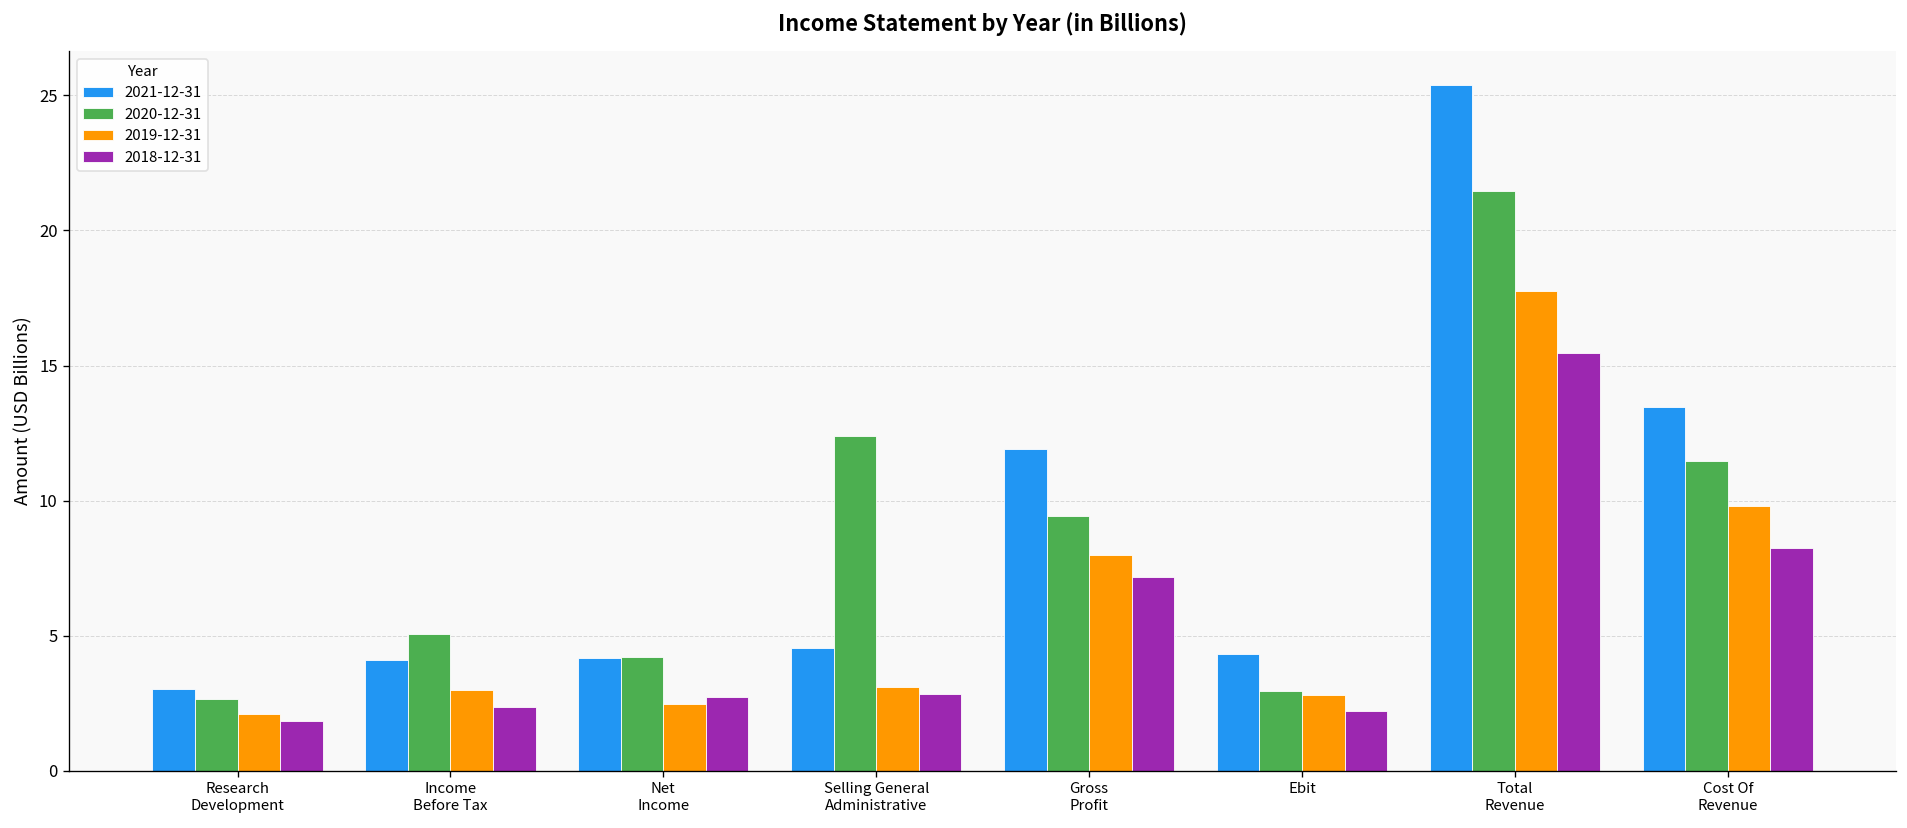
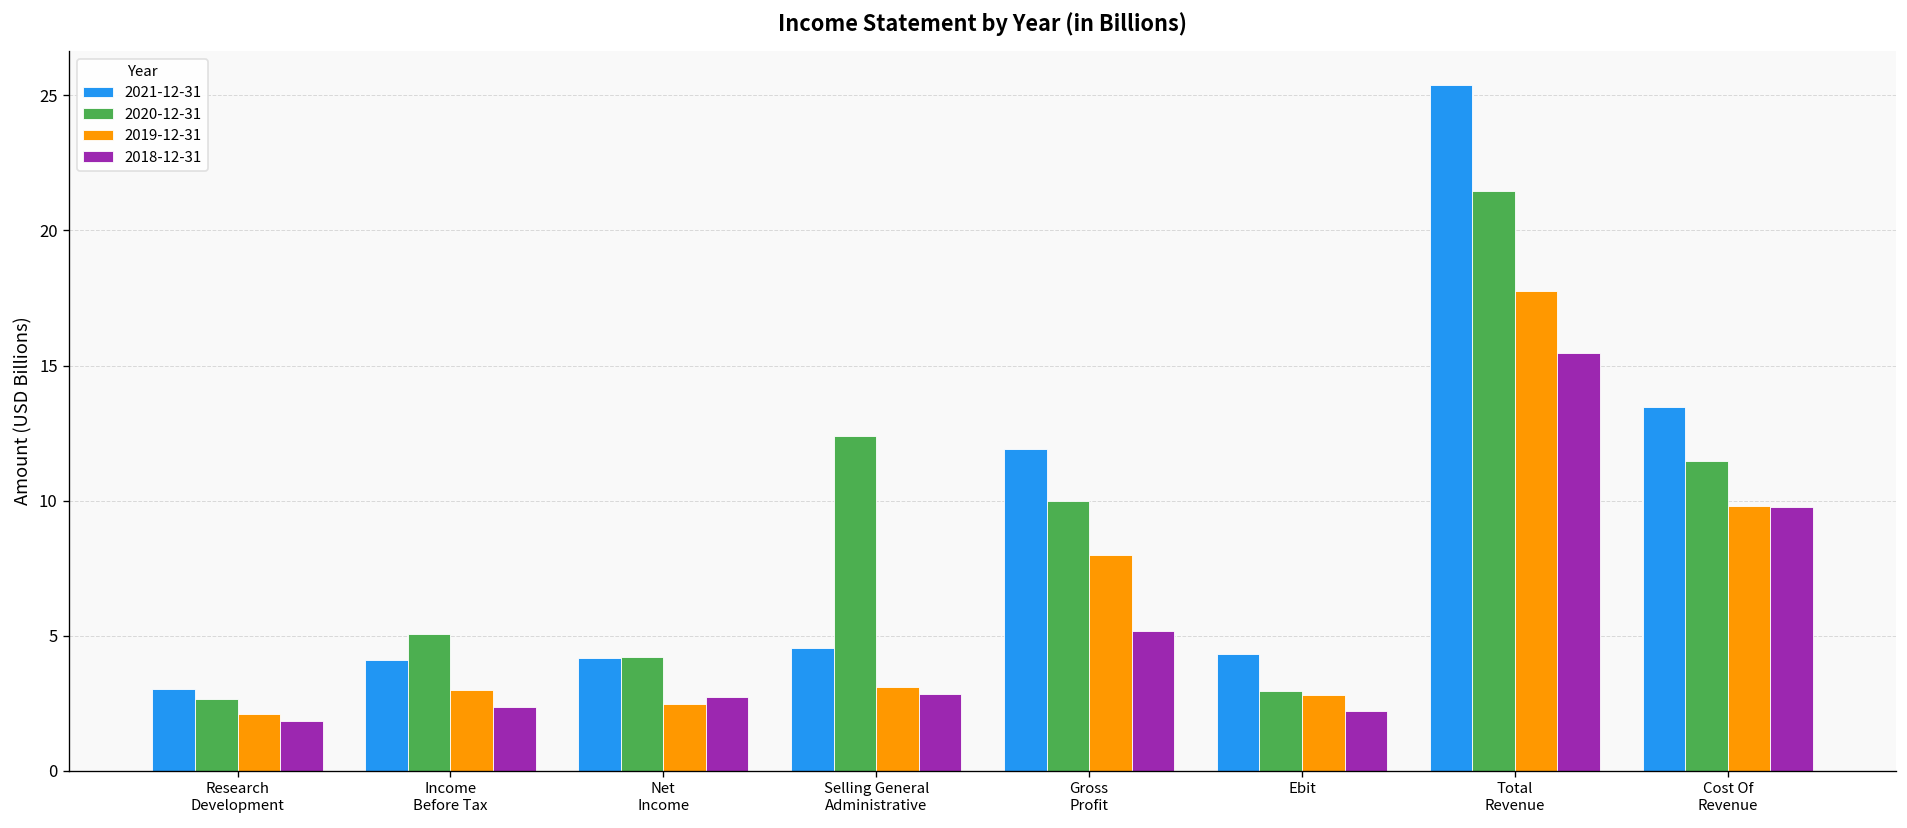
2020-12-31, Gross Profit: 9.4 -> 10.0
2018-12-31, Gross Profit: 7.2 -> 5.2
2018-12-31, Cost Of Revenue: 8.3 -> 9.8
